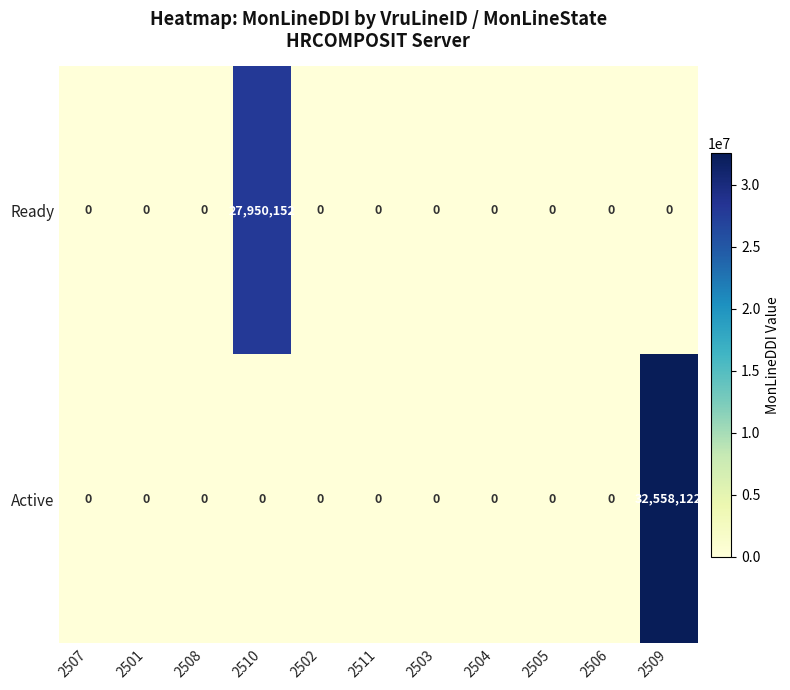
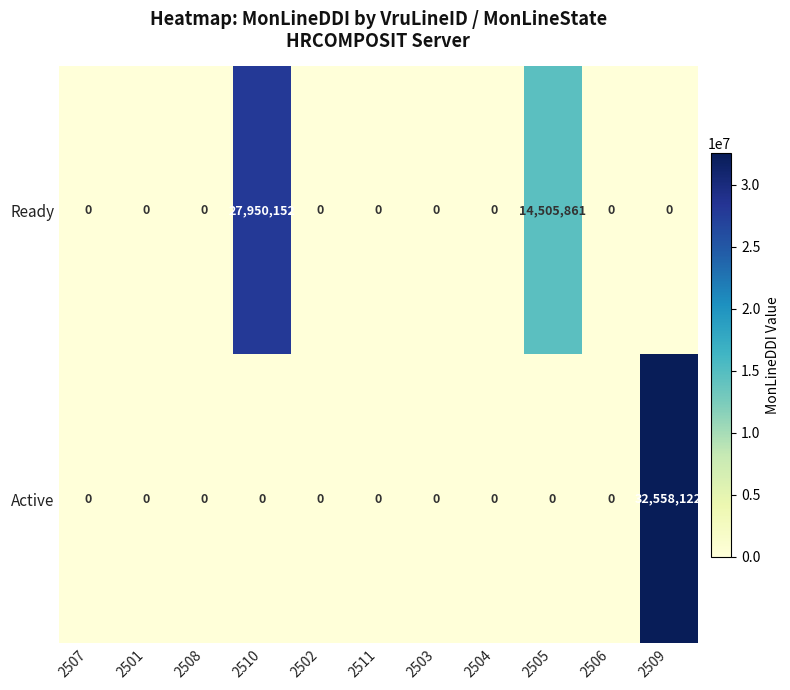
Ready, 2505: 0 -> 14,505,861
